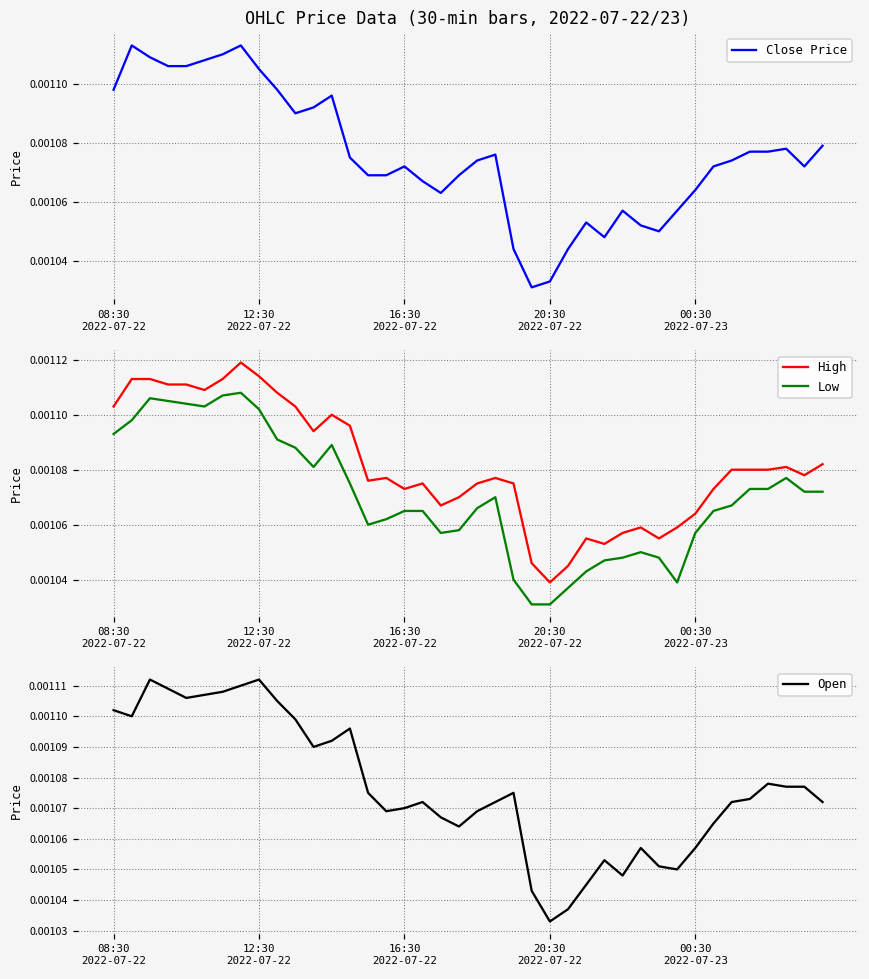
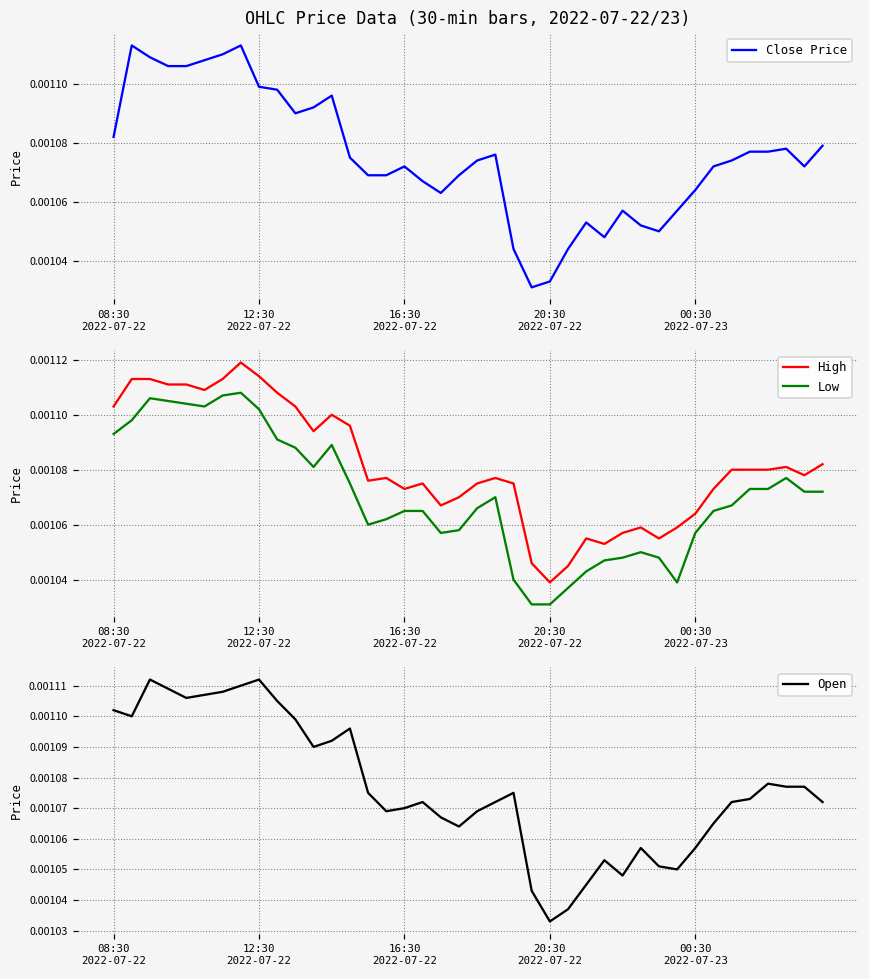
OHLC Price Data (30-min bars, 2022-07-22/23), 08:30 2022-07-22: 0.001098 -> 0.001082
OHLC Price Data (30-min bars, 2022-07-22/23), 12:30 2022-07-22: 0.001105 -> 0.001099
